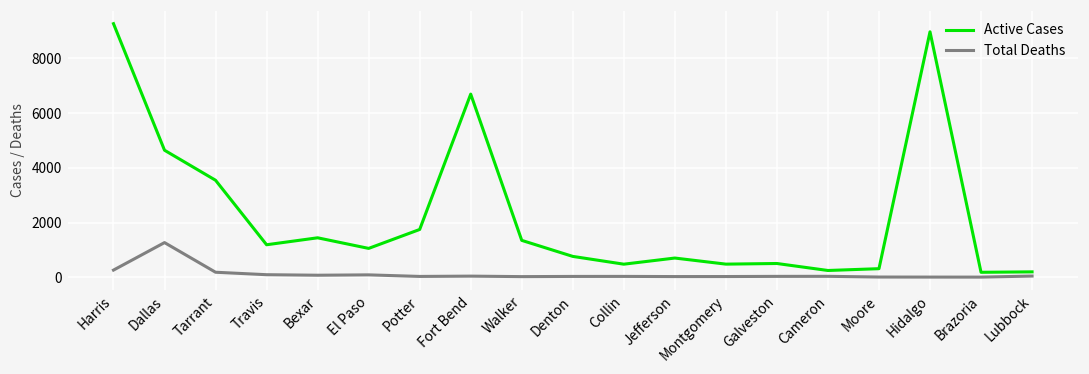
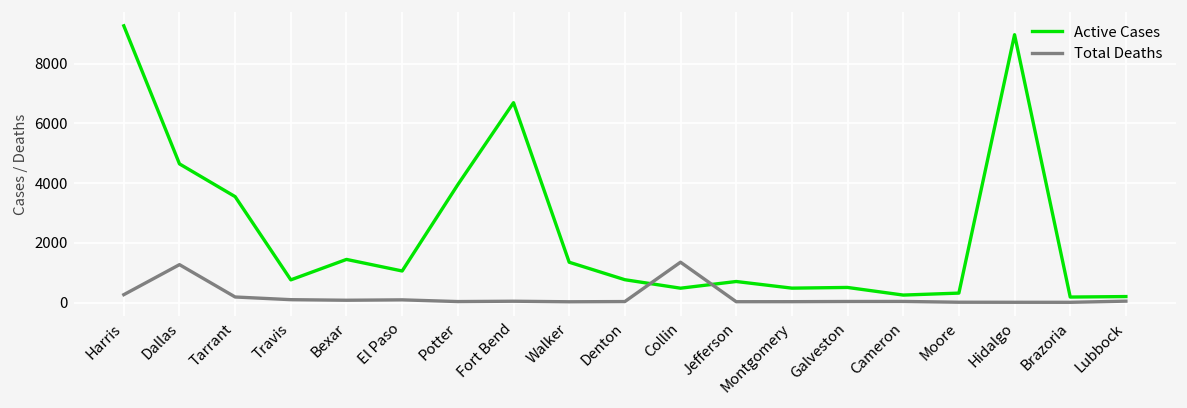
Active Cases, Travis: 1200 -> 800
Active Cases, Potter: 1800 -> 3900
Total Deaths, Collin: 0 -> 1400
